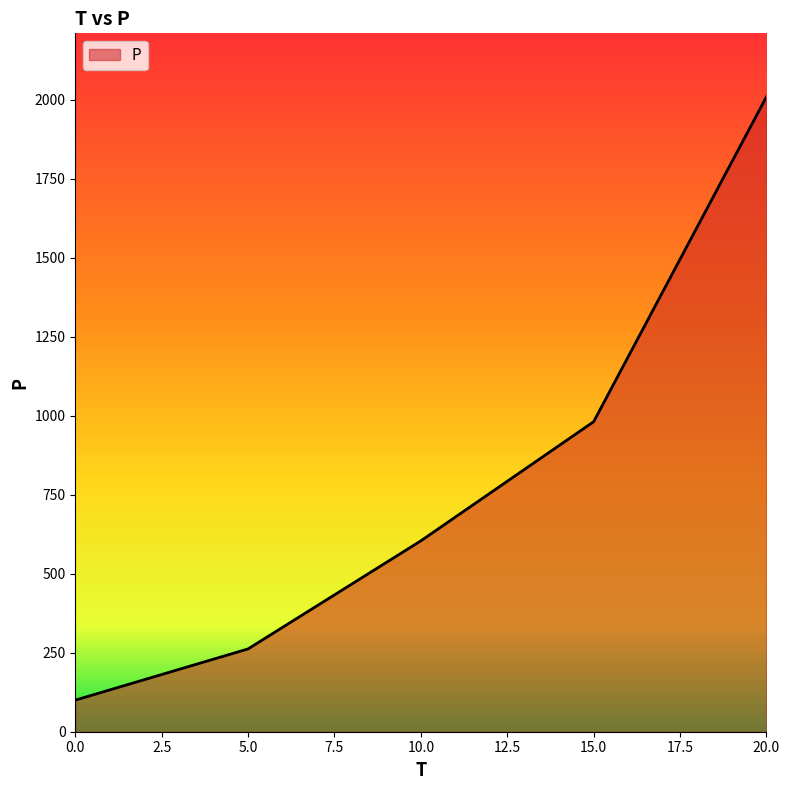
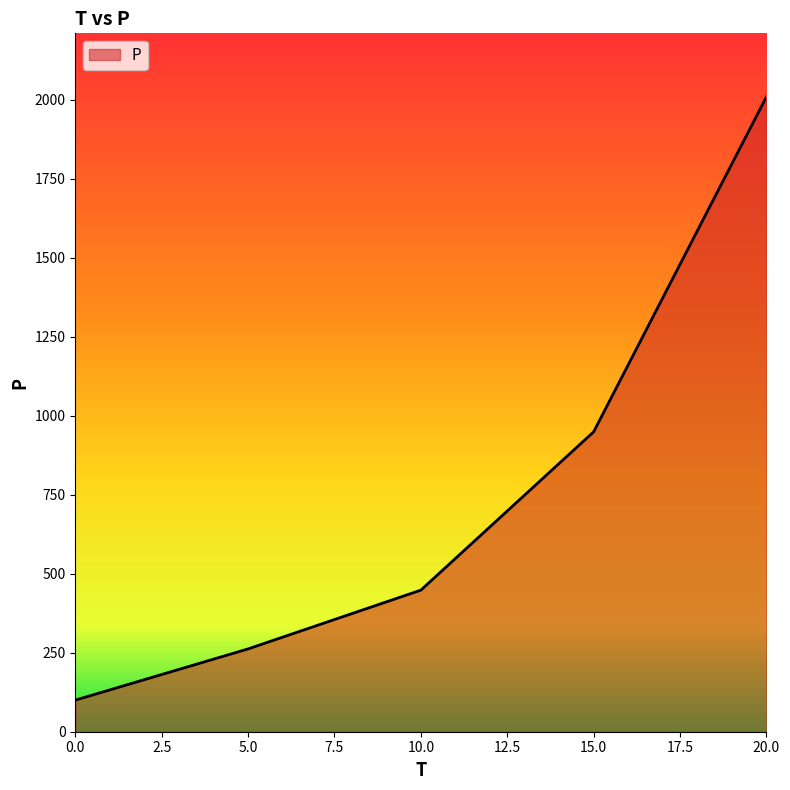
10.0: 600 -> 450
15.0: 980 -> 950
